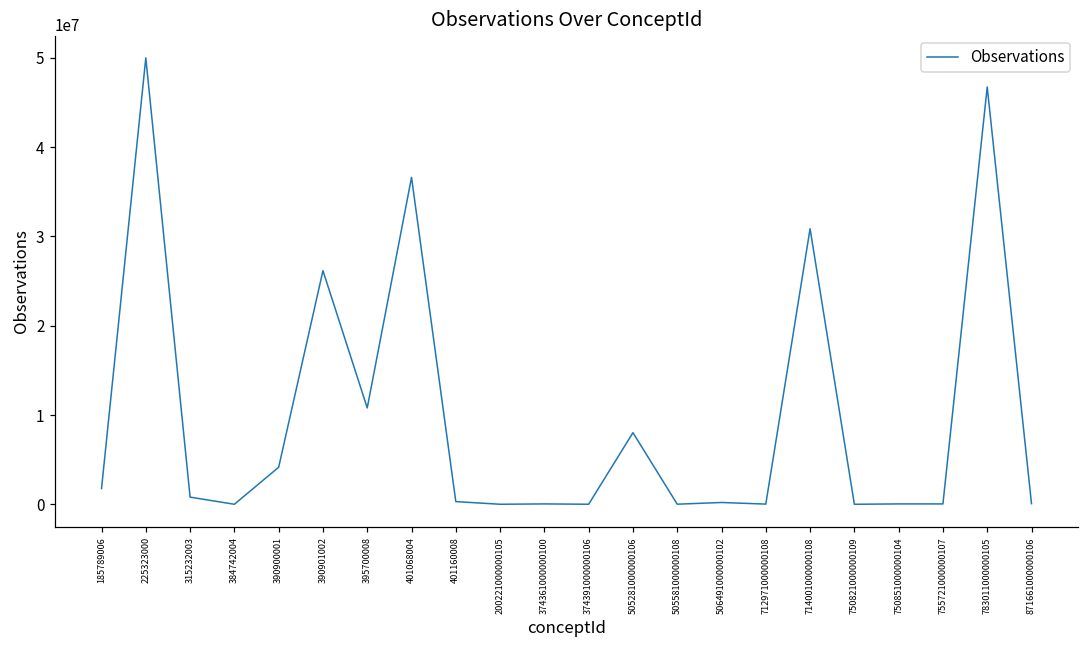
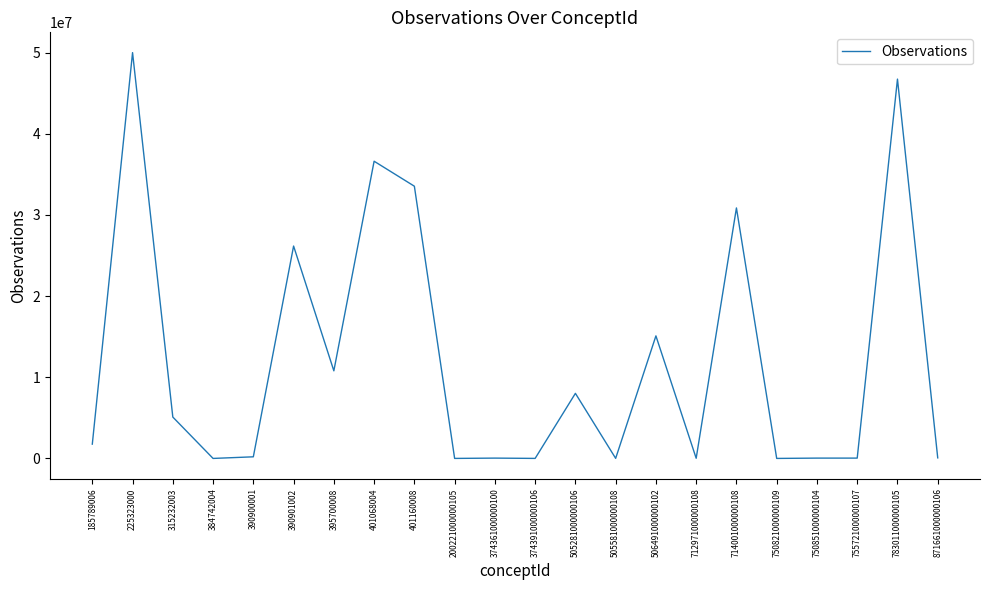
315232003: 1000000 -> 5000000
390900001: 4000000 -> 0
401160008: 0 -> 34000000
506491000000102: 0 -> 15000000
